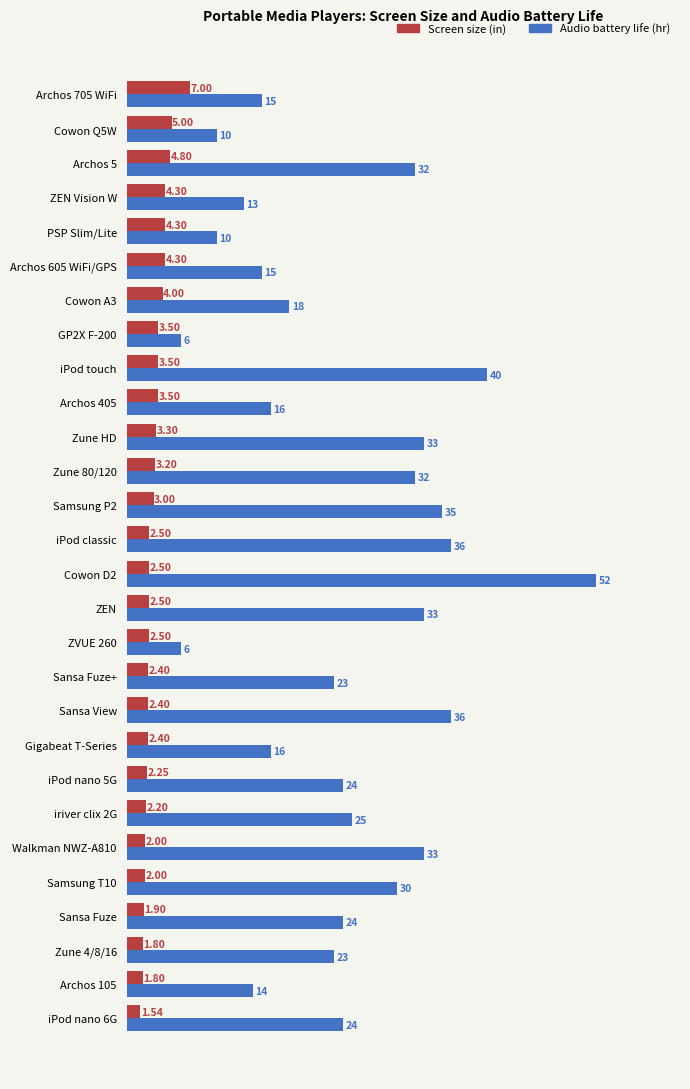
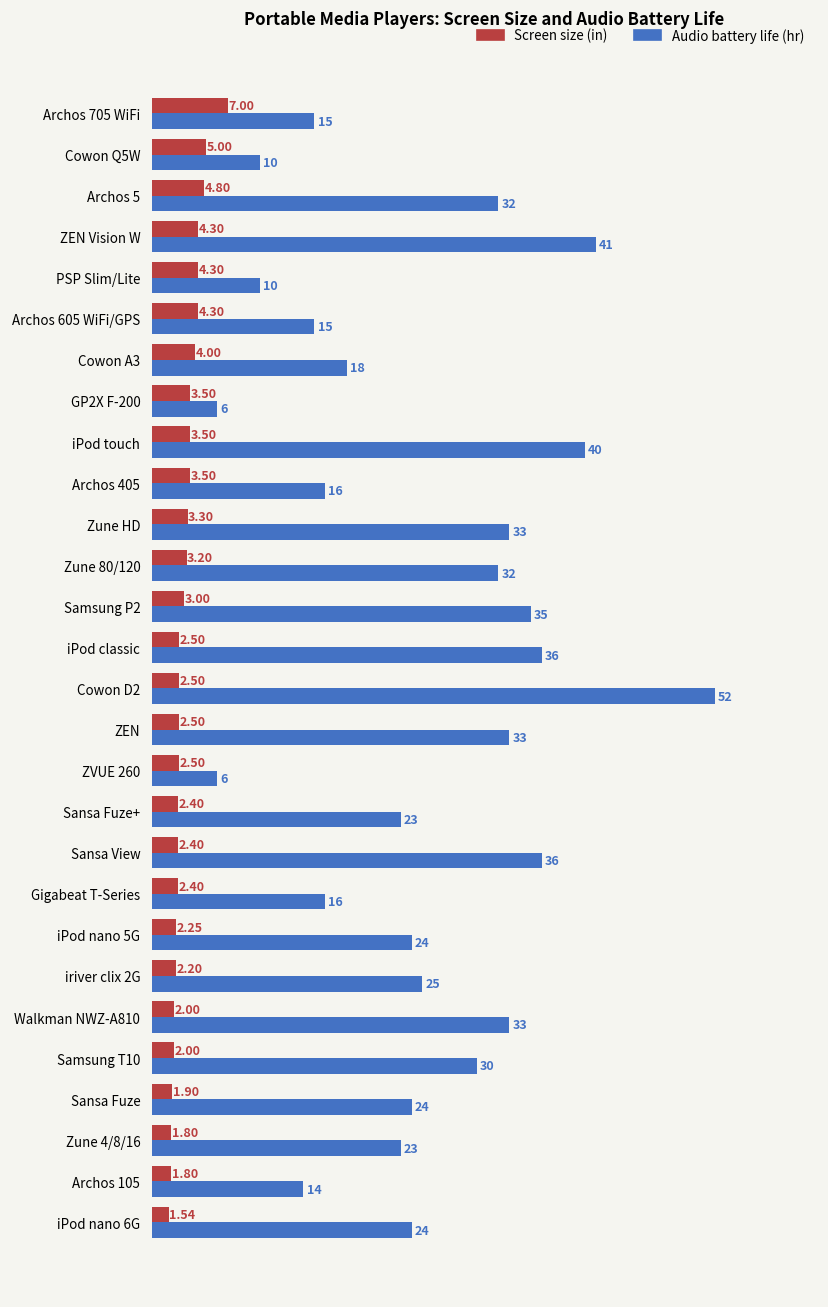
Audio battery life (hr), ZEN Vision W: 13 -> 41
